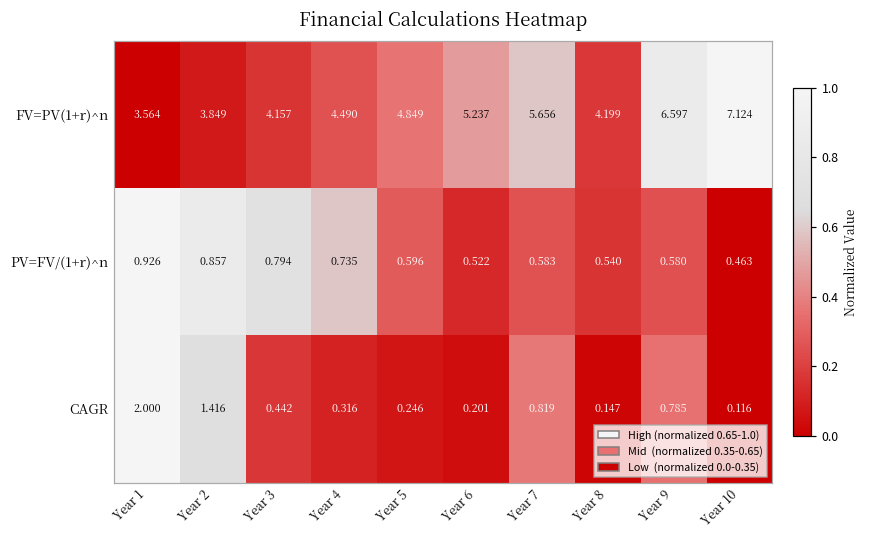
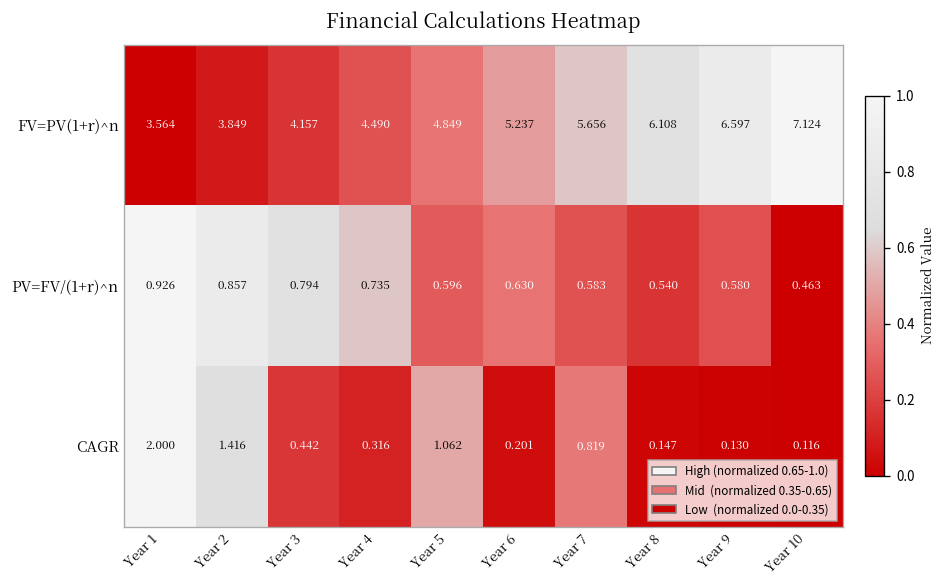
FV=PV(1+r)^n, Year 8: 4.199 -> 6.108
PV=FV/(1+r)^n, Year 6: 0.522 -> 0.630
CAGR, Year 5: 0.246 -> 1.062
CAGR, Year 9: 0.785 -> 0.130
